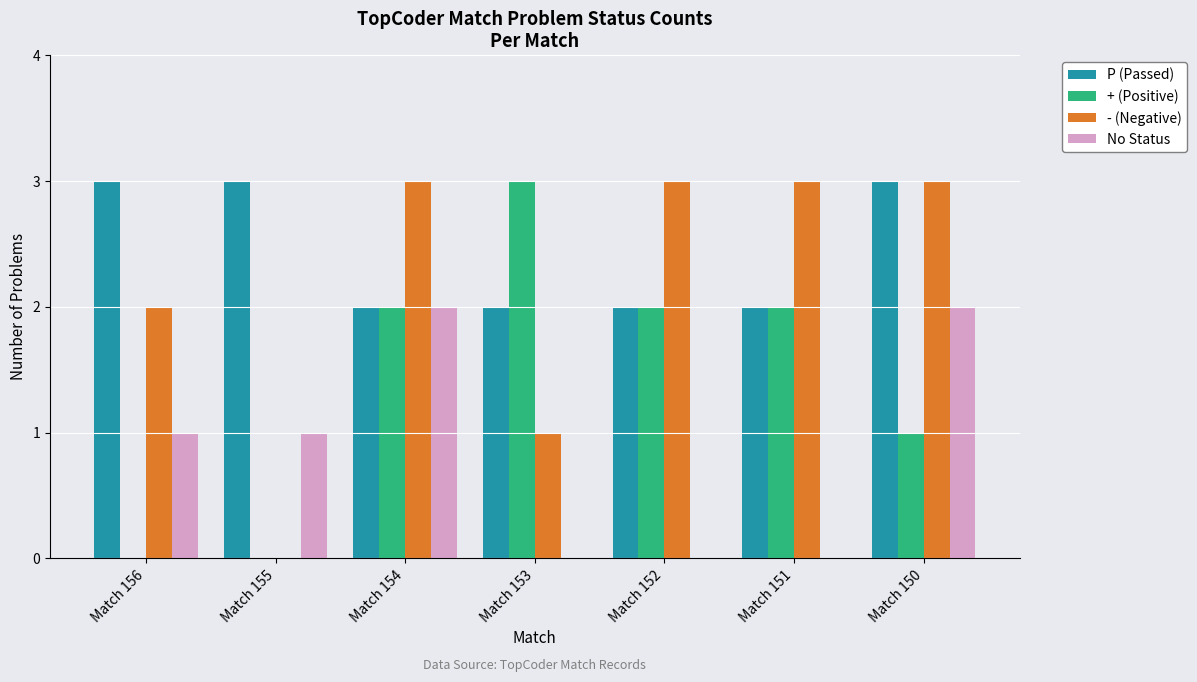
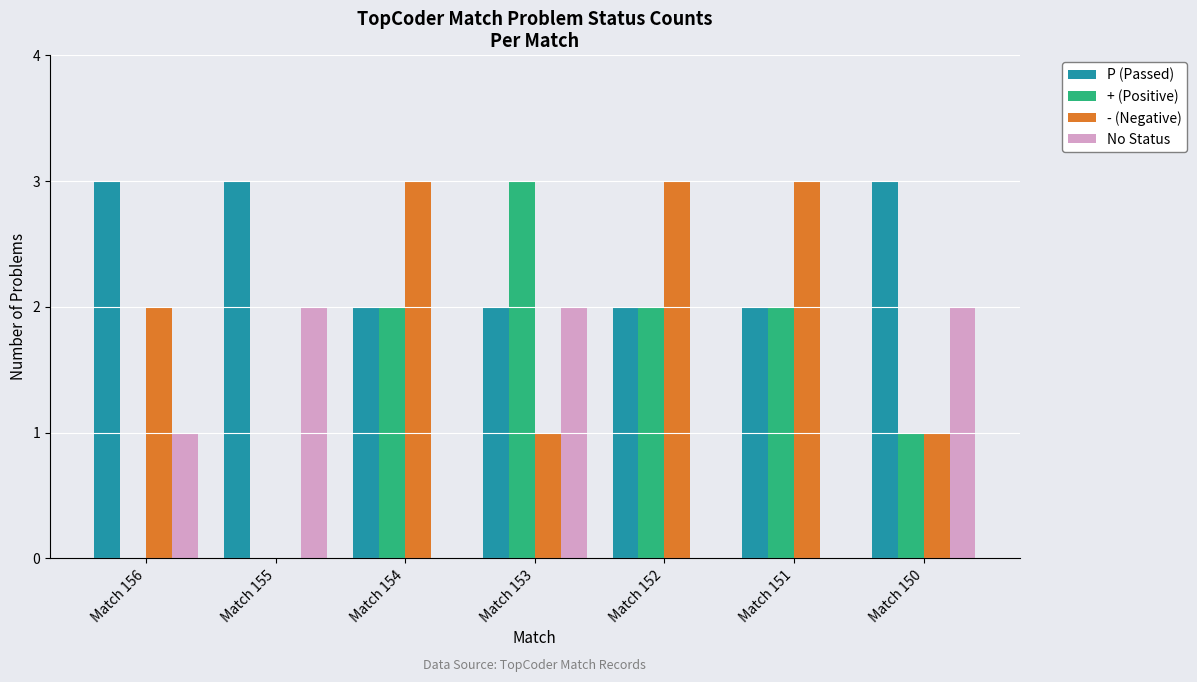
No Status, Match 155: 1 -> 2
No Status, Match 154: 2 -> 0
No Status, Match 153: 0 -> 2
- (Negative), Match 150: 3 -> 1
